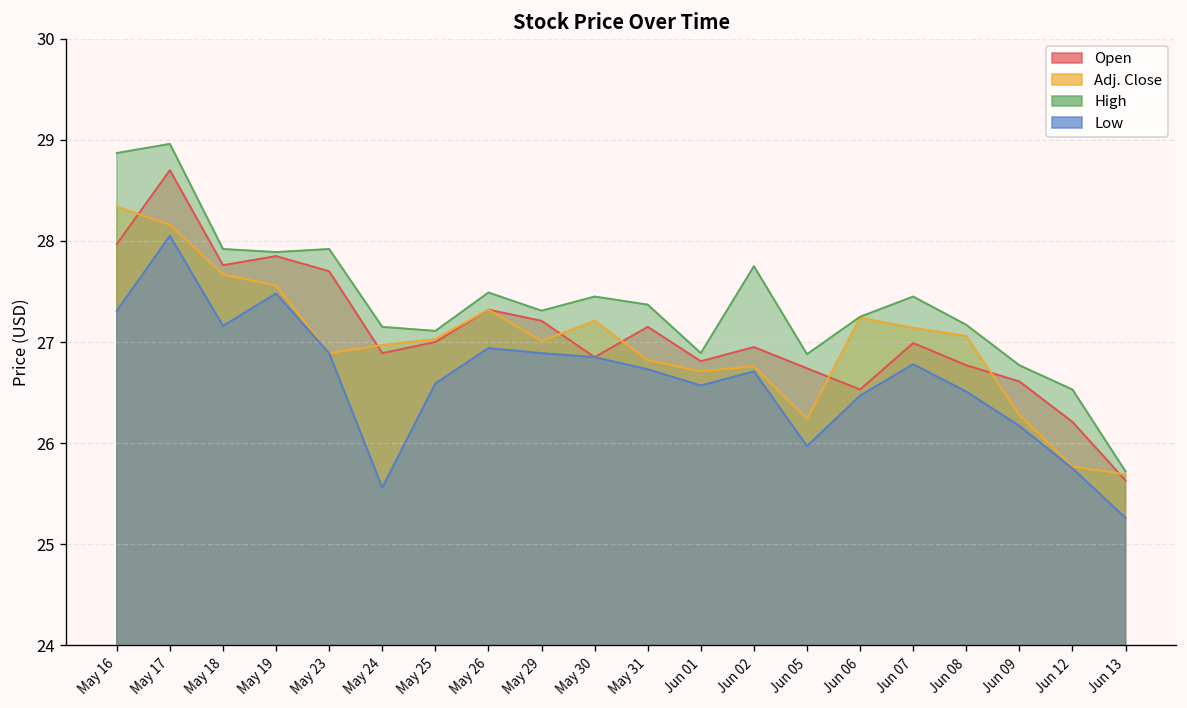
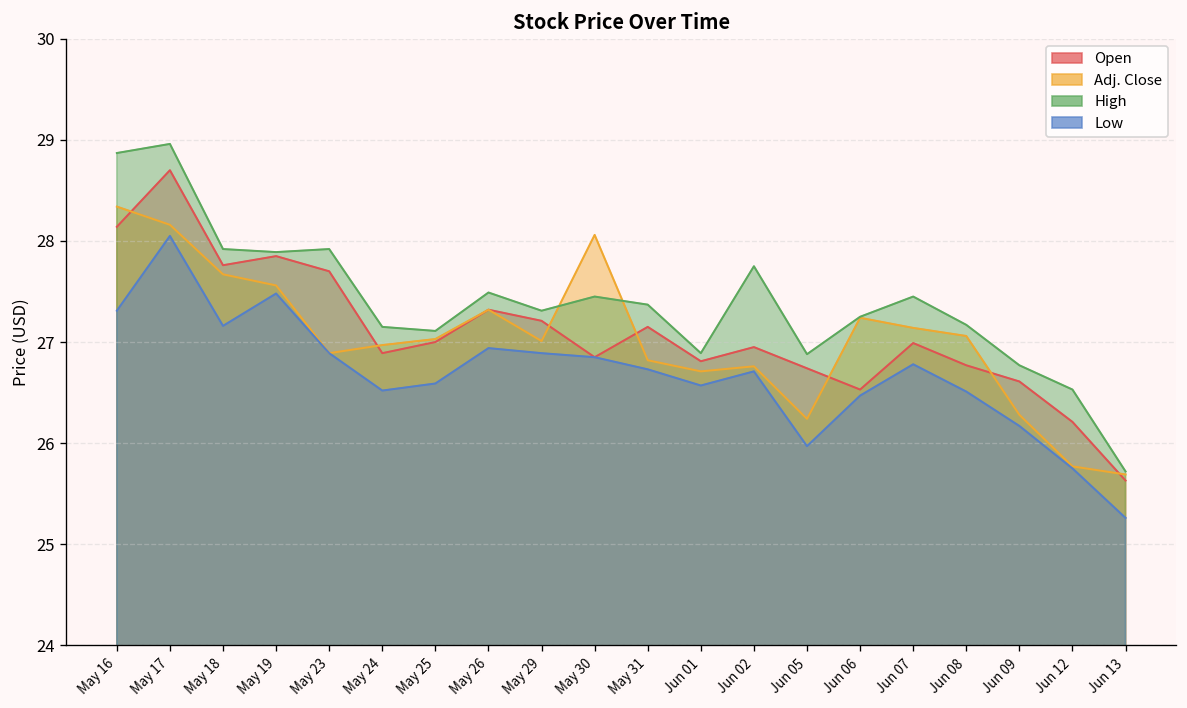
Open, May 16: 28.0 -> 28.1
Low, May 24: 25.6 -> 26.5
Adj. Close, May 30: 27.2 -> 28.1
